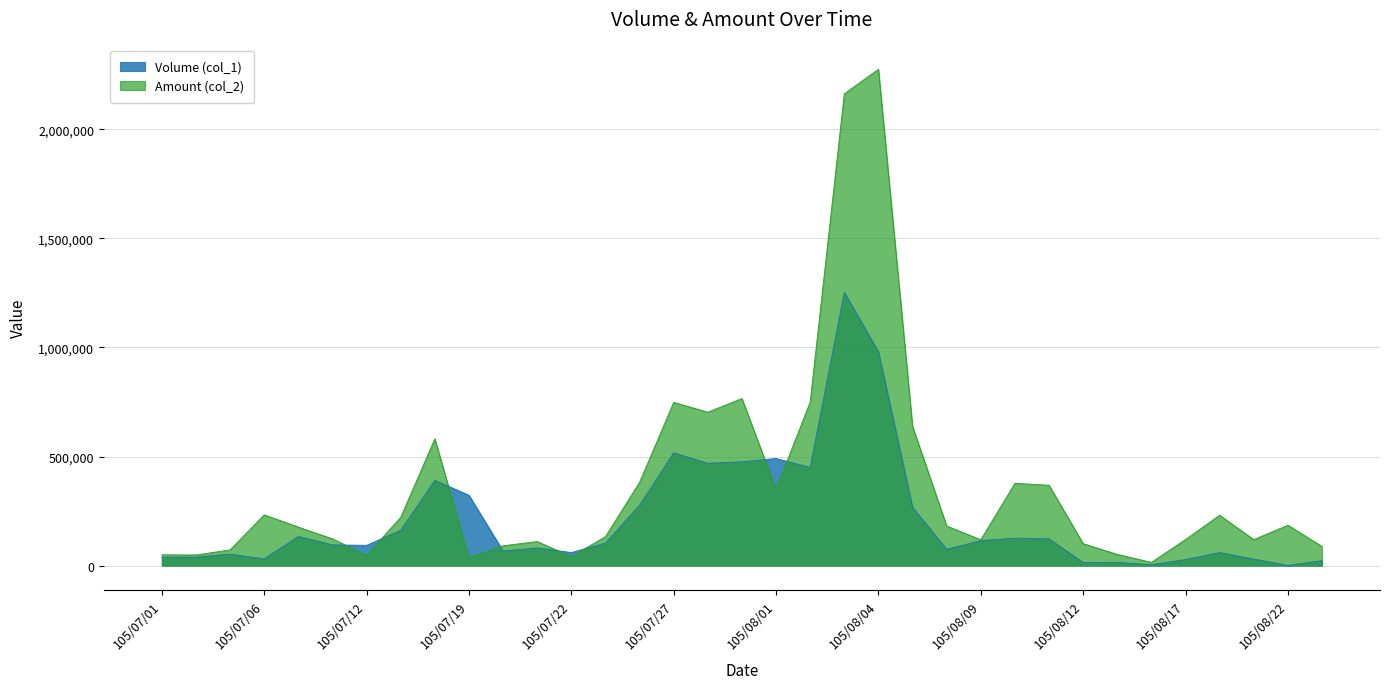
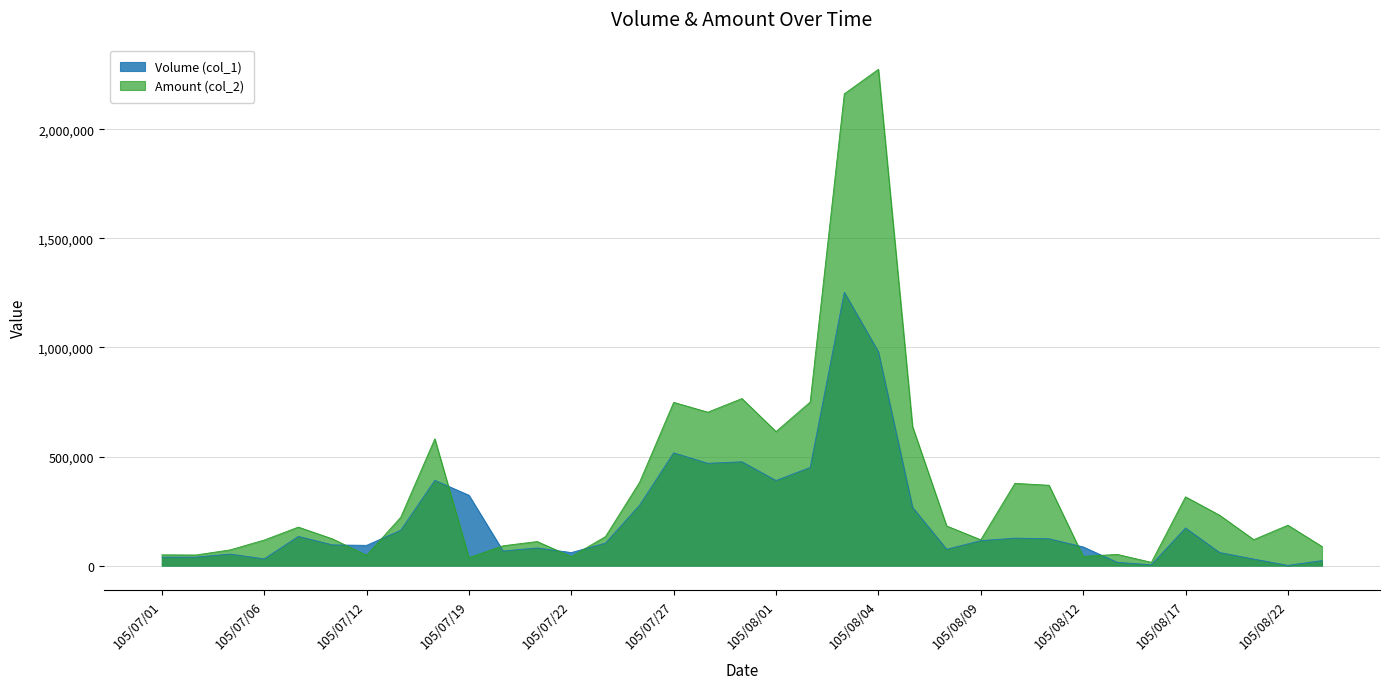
Amount (col_2), 105/07/06: 230,000 -> 120,000
Volume (col_1), 105/08/01: 490,000 -> 390,000
Amount (col_2), 105/08/01: 350,000 -> 610,000
Volume (col_1), 105/08/12: 10,000 -> 90,000
Amount (col_2), 105/08/12: 100,000 -> 40,000
Volume (col_1), 105/08/17: 30,000 -> 170,000
Amount (col_2), 105/08/17: 120,000 -> 320,000
